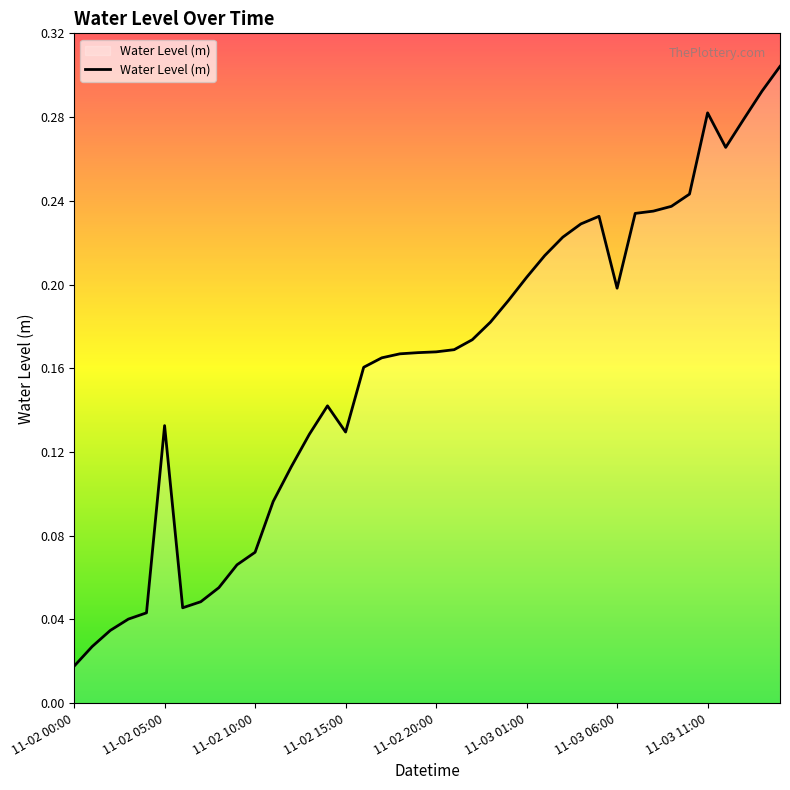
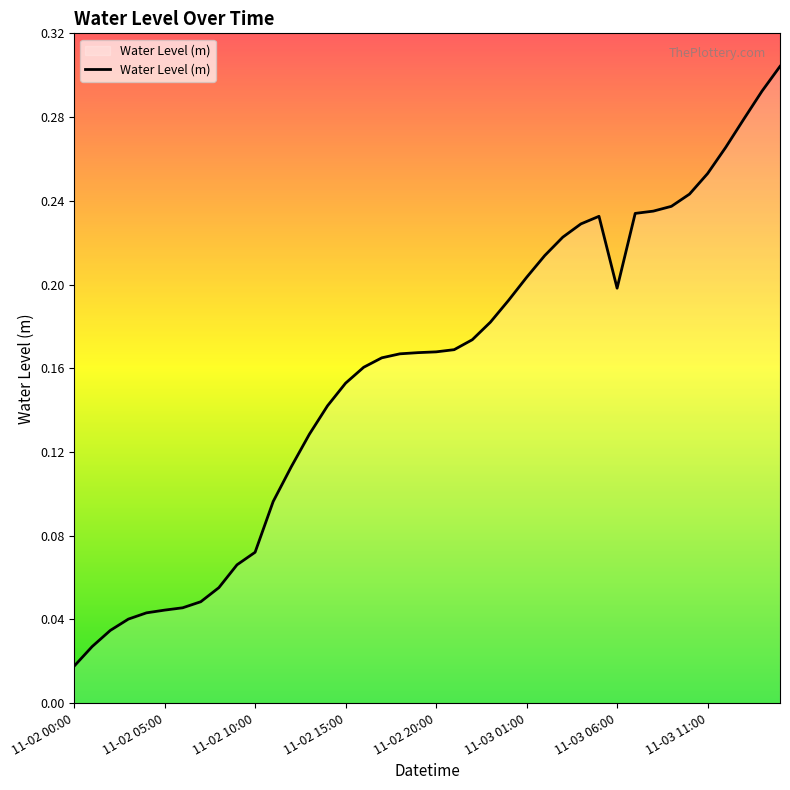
11-02 05:00: 0.133 -> 0.044
11-02 15:00: 0.130 -> 0.153
11-03 11:00: 0.282 -> 0.253
